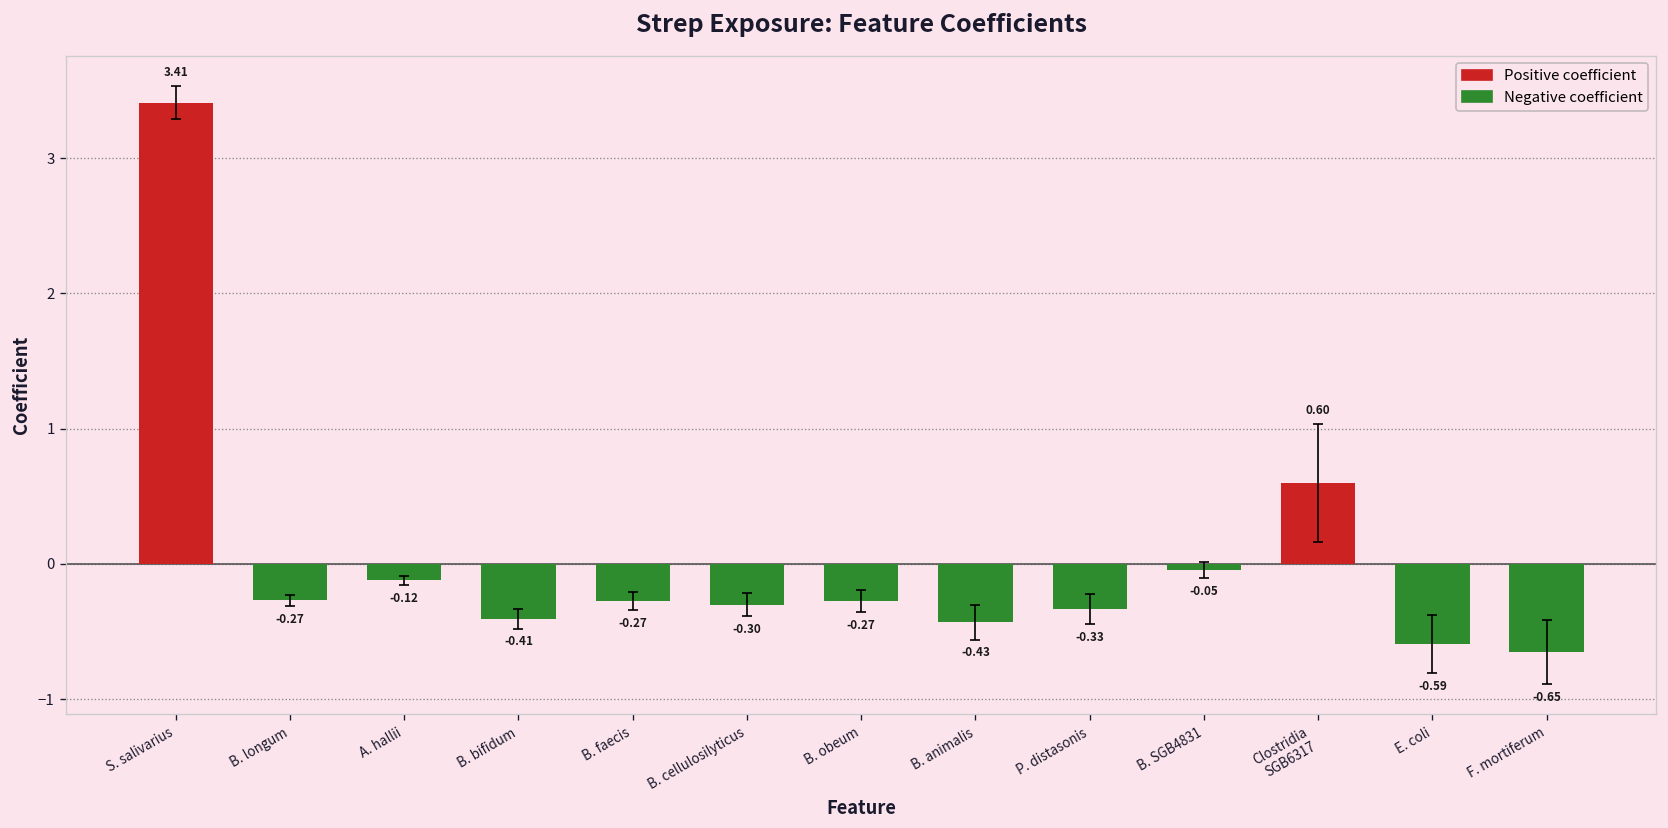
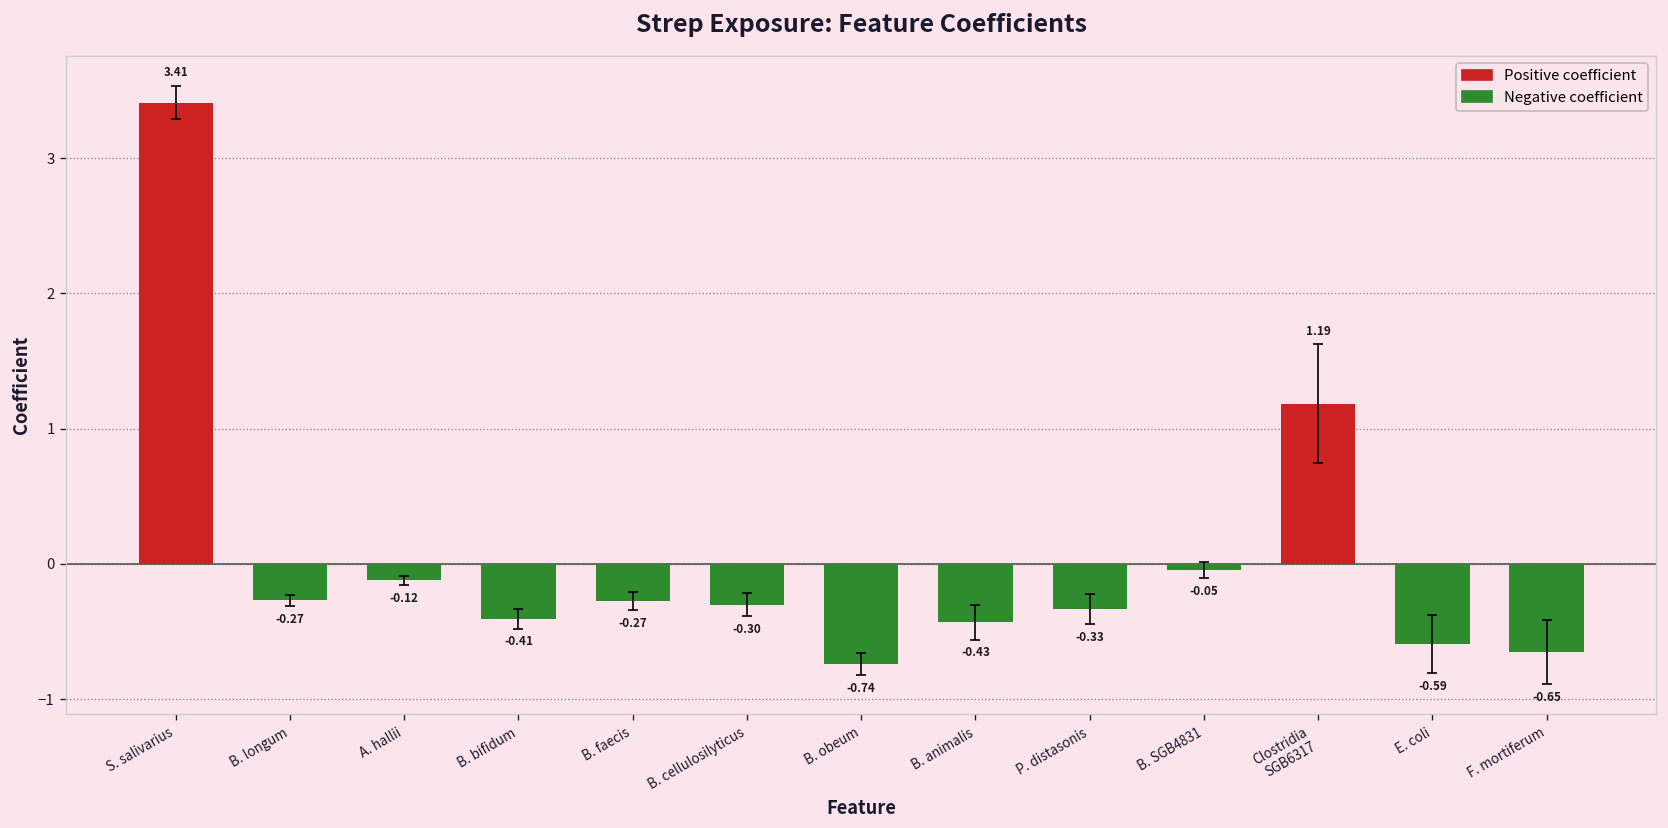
Negative coefficient, B. obeum: -0.27 -> -0.74
Positive coefficient, Clostridia SGB6317: 0.60 -> 1.19
